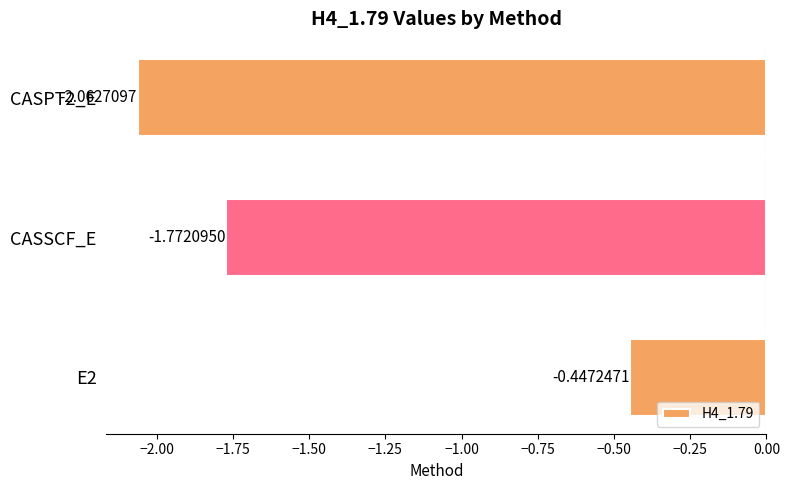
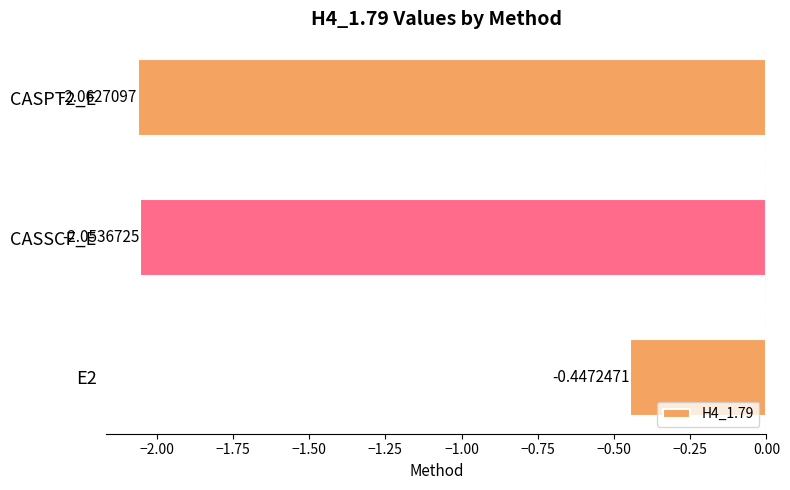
CASSCF_E: -1.7720950 -> -2.0536725
